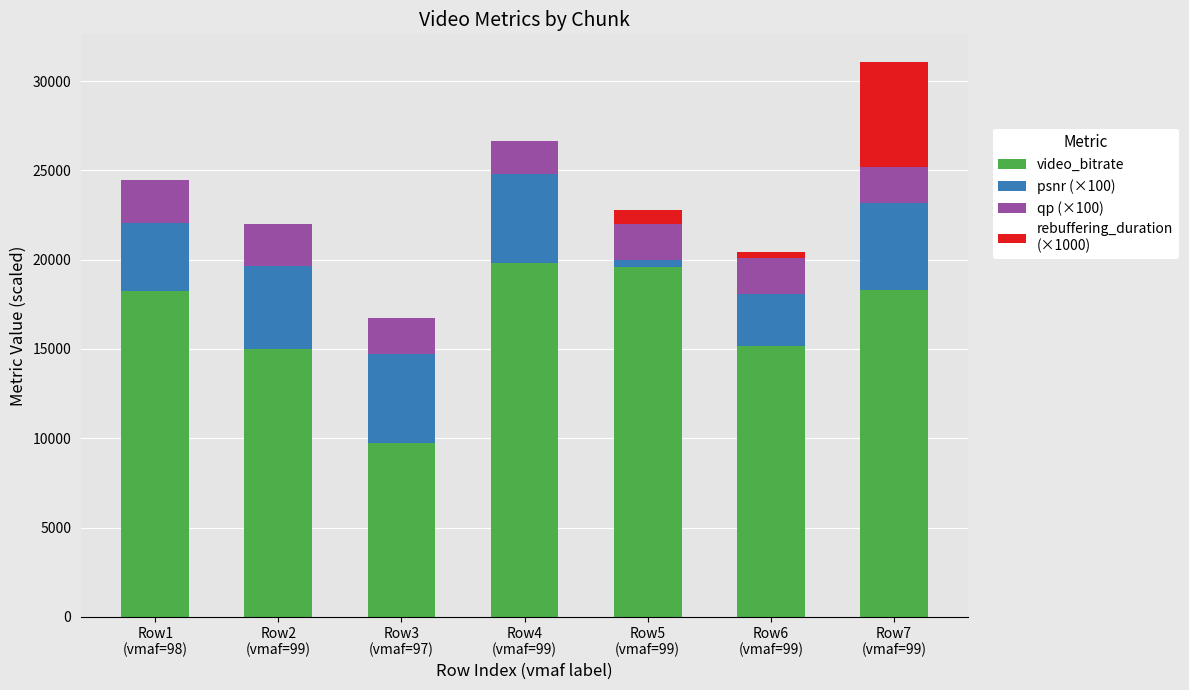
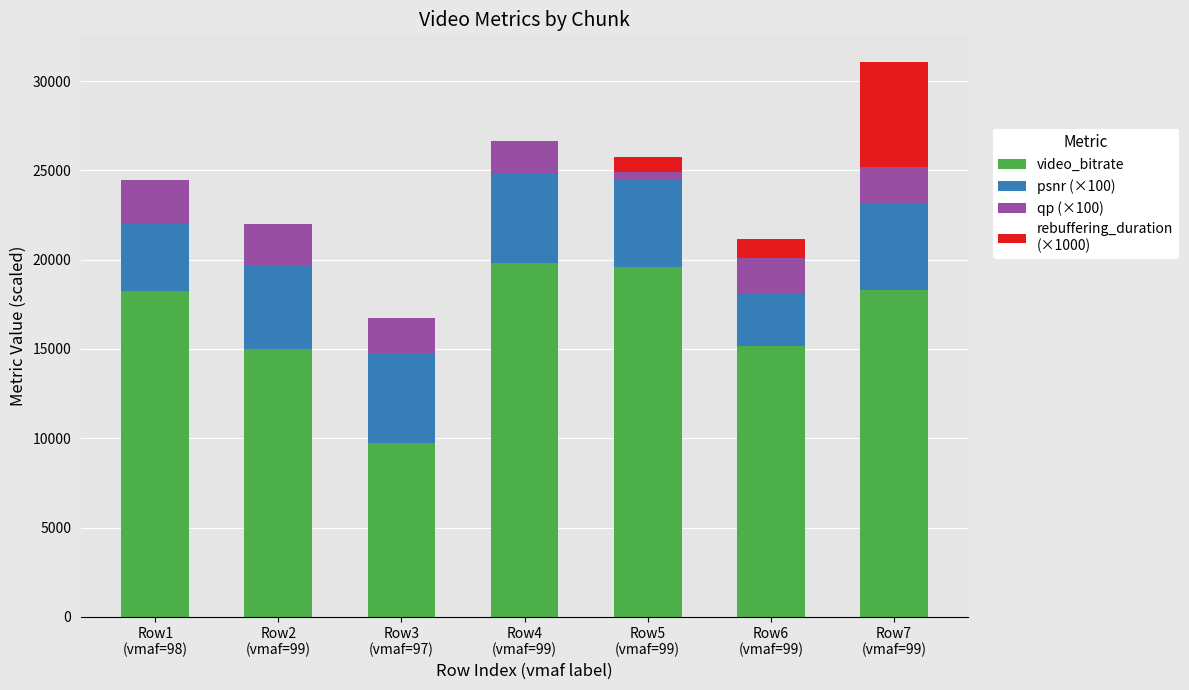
psnr (×100), Row5 (vmaf=99): 400 -> 4900
qp (×100), Row5 (vmaf=99): 2000 -> 400
rebuffering_duration (×1000), Row6 (vmaf=99): 300 -> 1100
